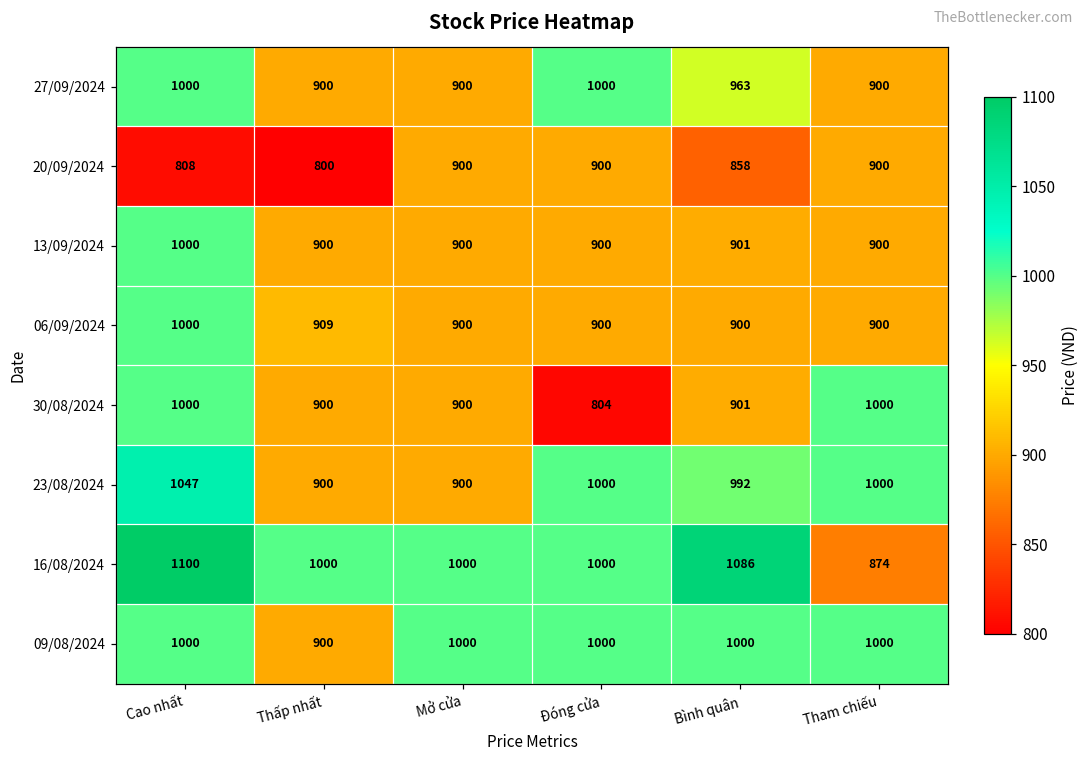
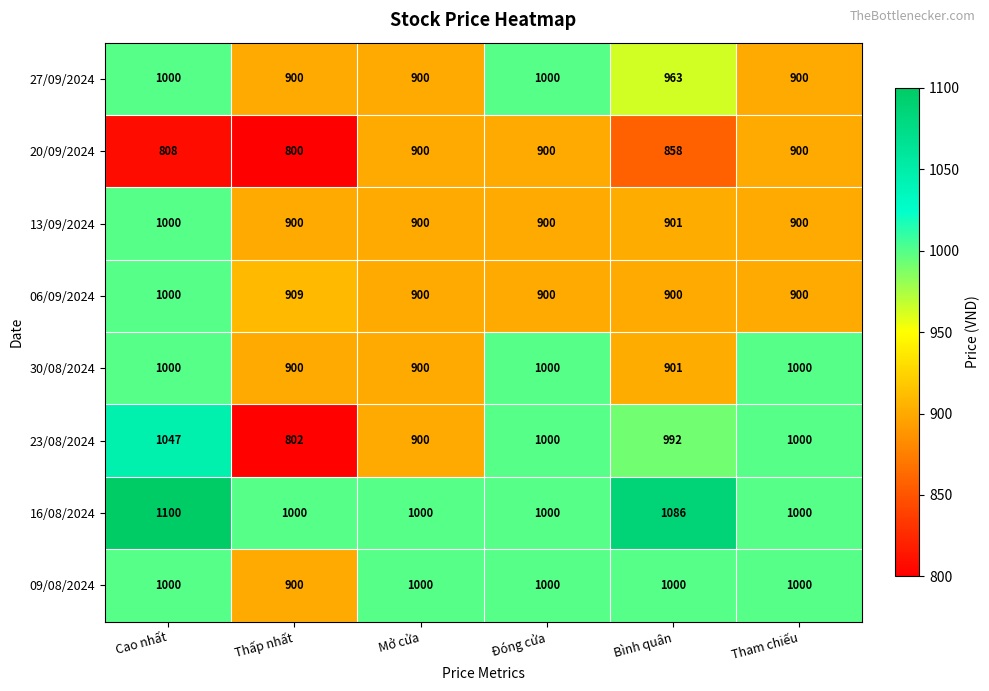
30/08/2024, Đóng cửa: 804 -> 1000
23/08/2024, Thấp nhất: 900 -> 802
16/08/2024, Tham chiếu: 874 -> 1000
